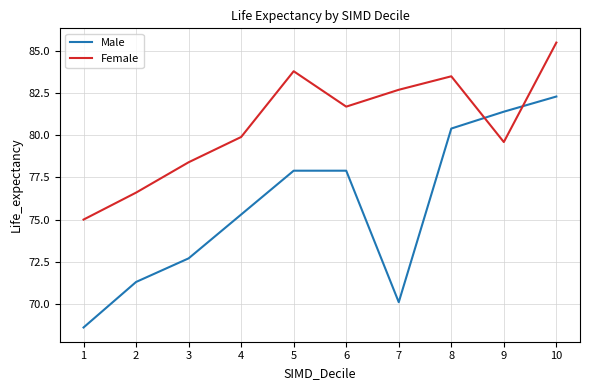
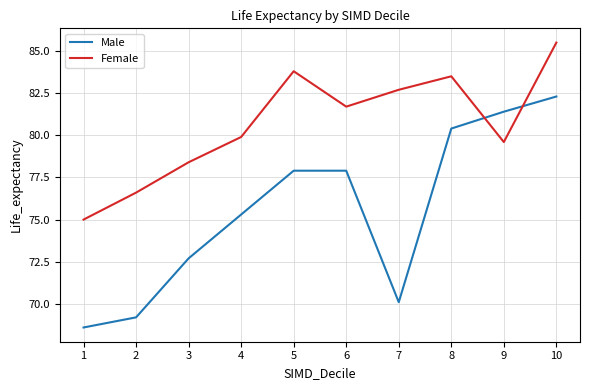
Male, 2: 71.3 -> 69.2
